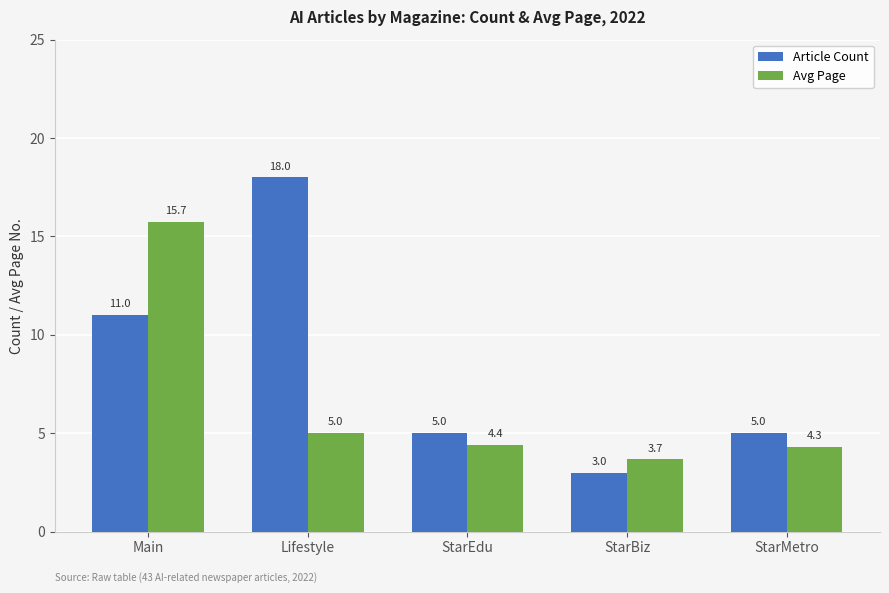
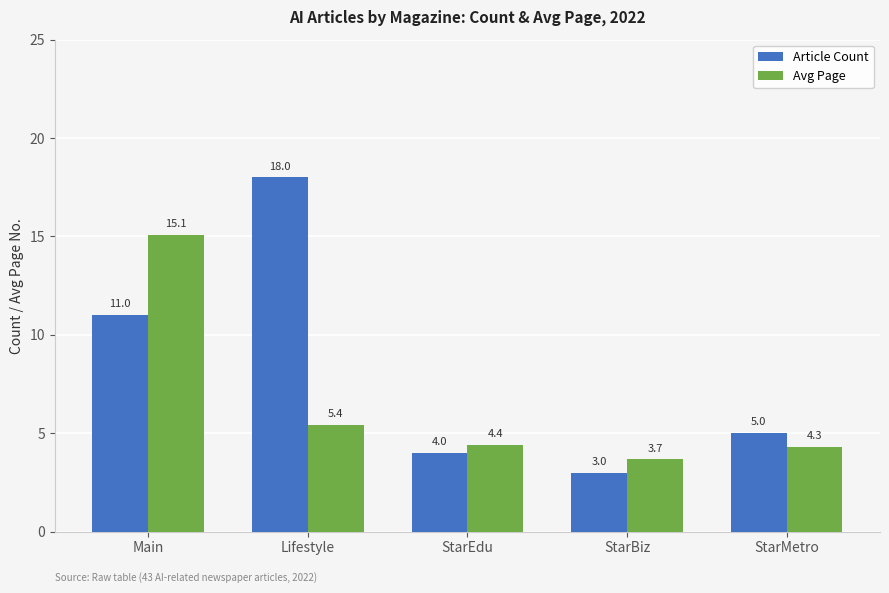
Avg Page, Main: 15.7 -> 15.1
Avg Page, Lifestyle: 5.0 -> 5.4
Article Count, StarEdu: 5.0 -> 4.0
